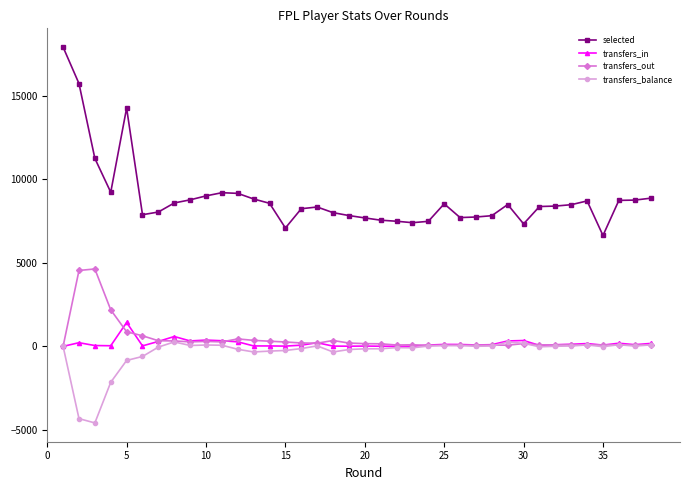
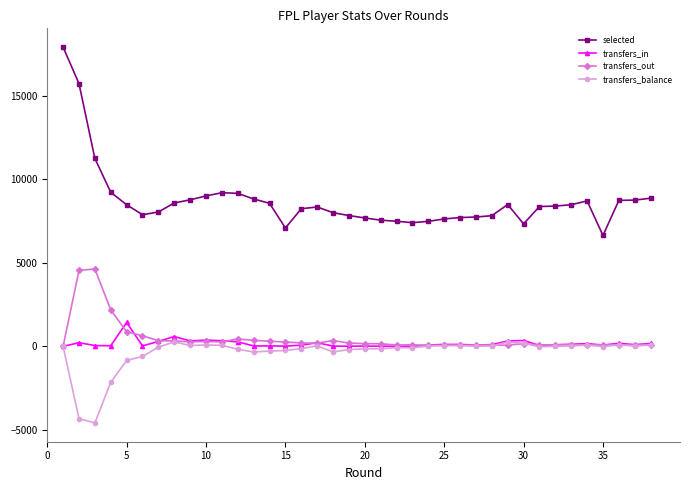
selected, 5: 14300 -> 8500
selected, 25: 8500 -> 7600
